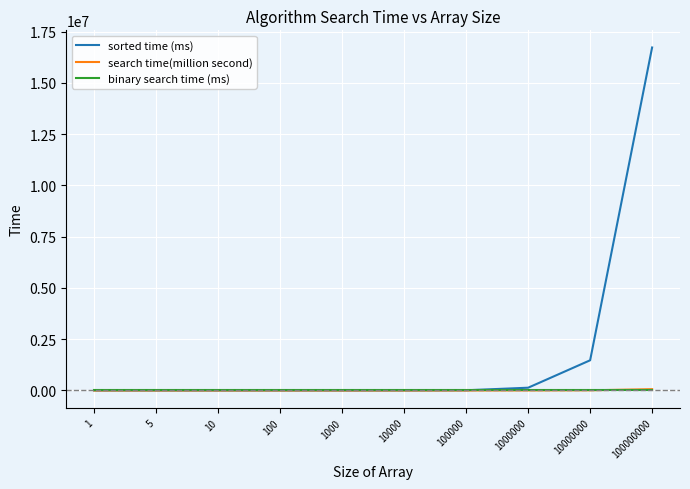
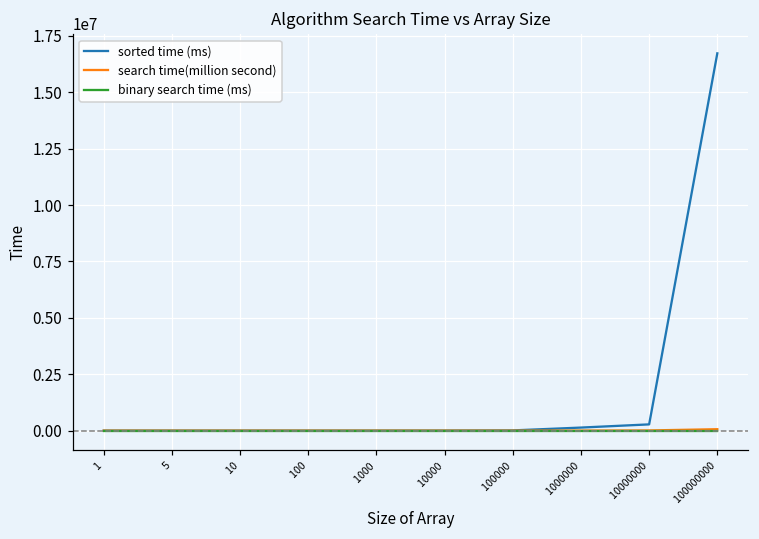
sorted time (ms), 10000000: 1500000 -> 300000
